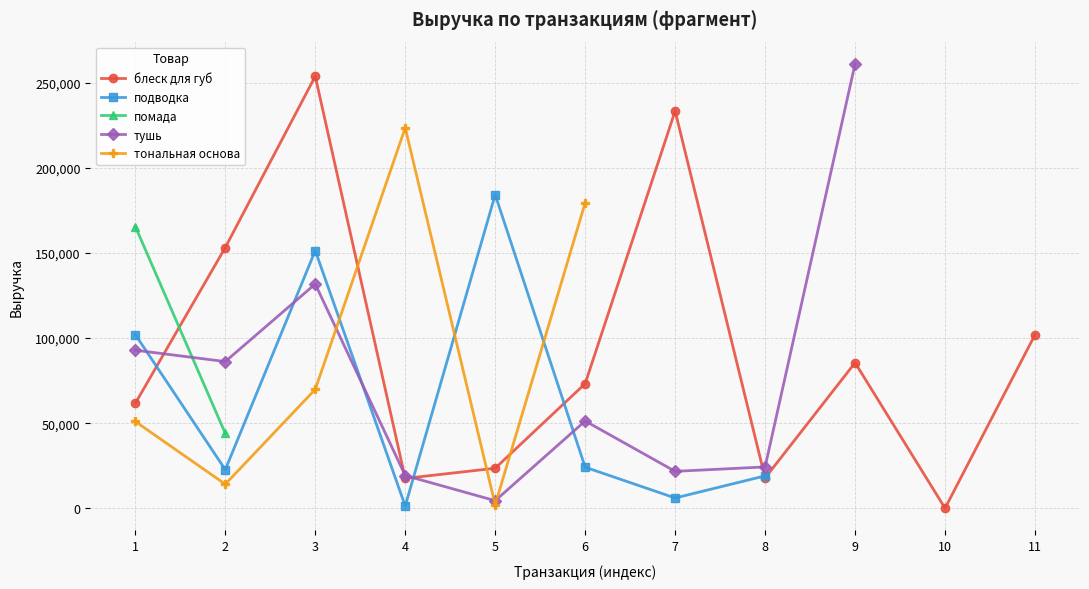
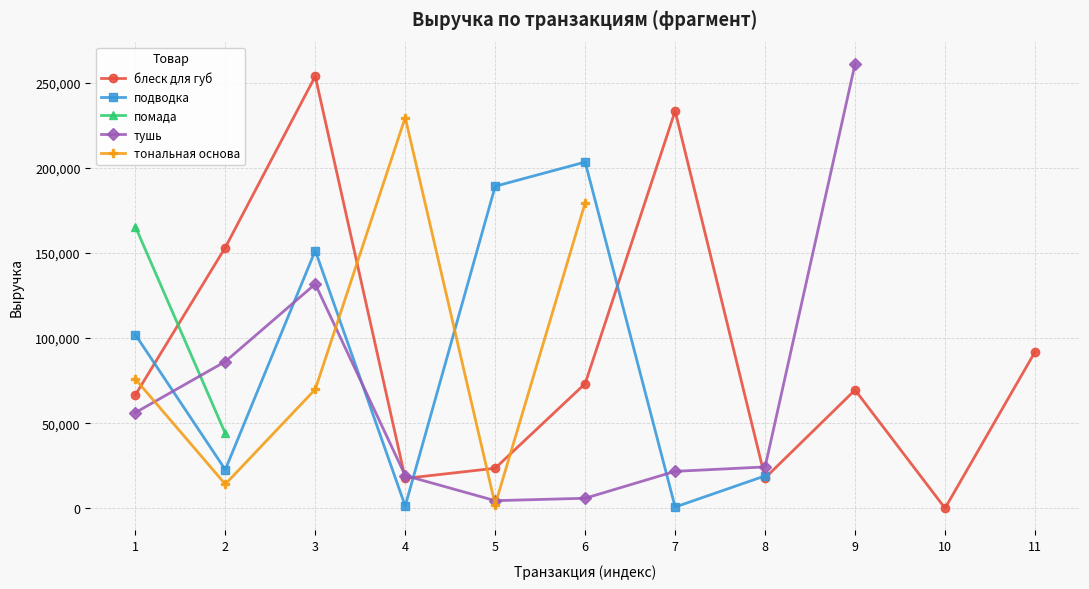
блеск для губ, 1: 62,000 -> 67,000
тушь, 1: 93,000 -> 56,000
тональная основа, 1: 51,000 -> 76,000
тональная основа, 4: 223,000 -> 230,000
подводка, 5: 184,000 -> 189,000
подводка, 6: 24,000 -> 203,000
тушь, 6: 51,000 -> 6,000
подводка, 7: 6,000 -> 1,000
блеск для губ, 9: 86,000 -> 70,000
блеск для губ, 11: 102,000 -> 92,000
